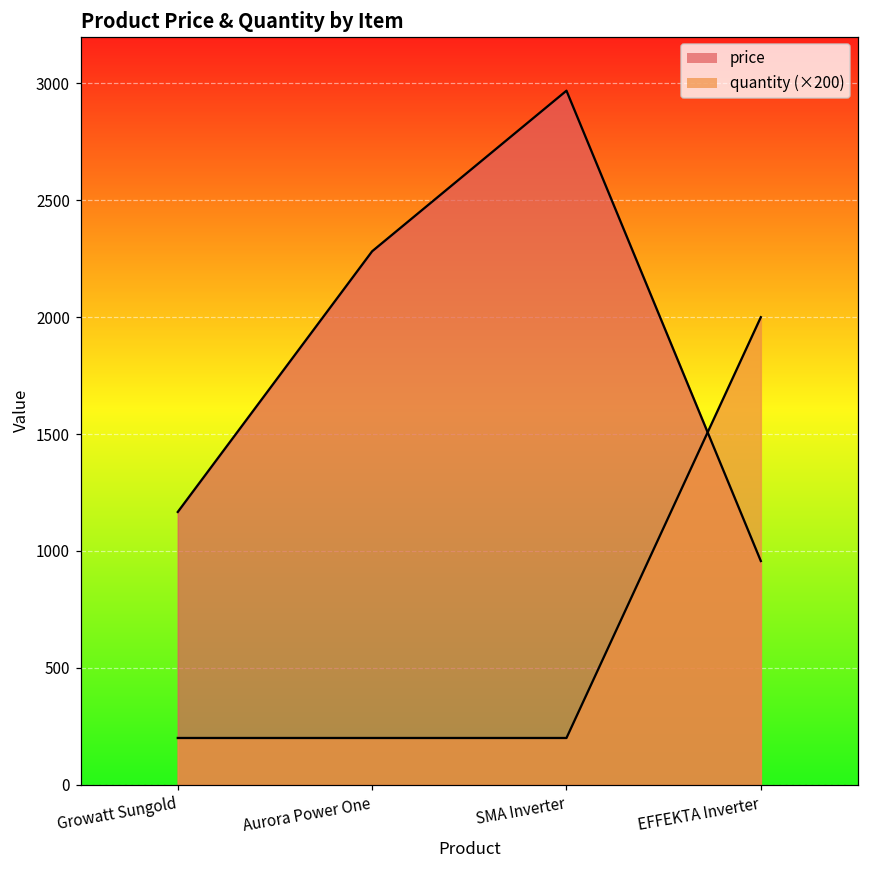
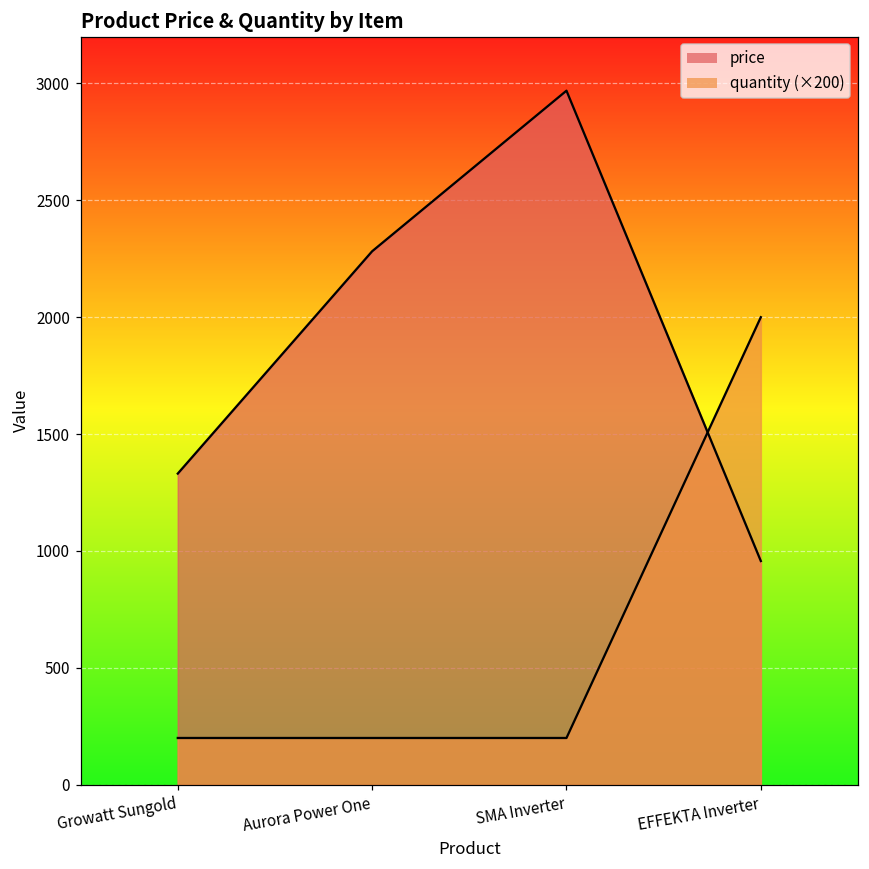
price, Growatt Sungold: 1170 -> 1330
